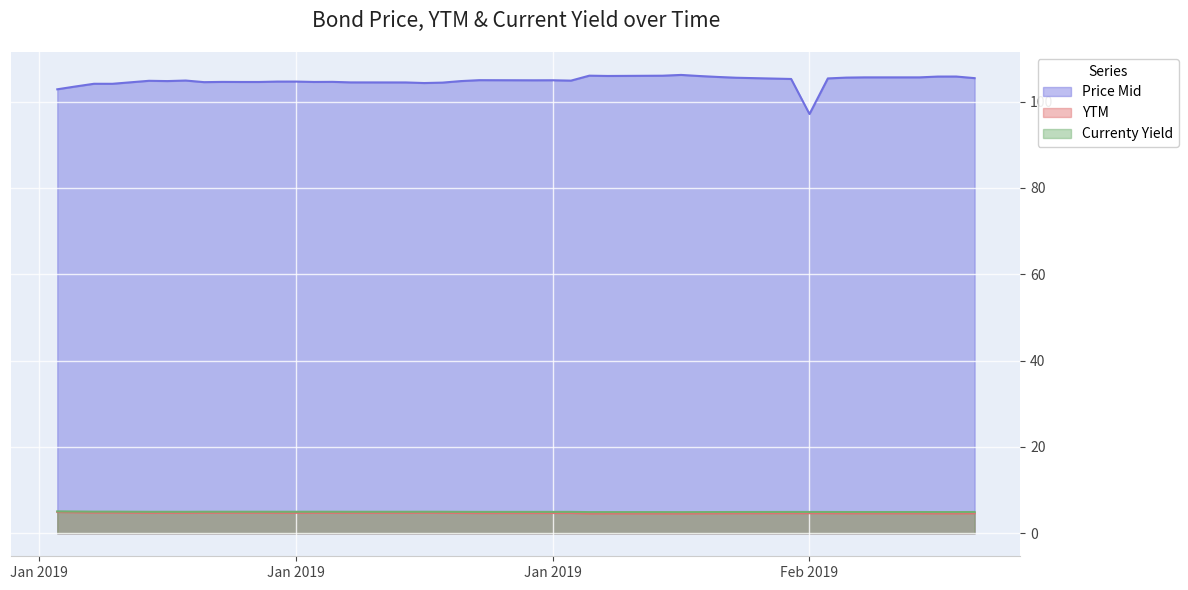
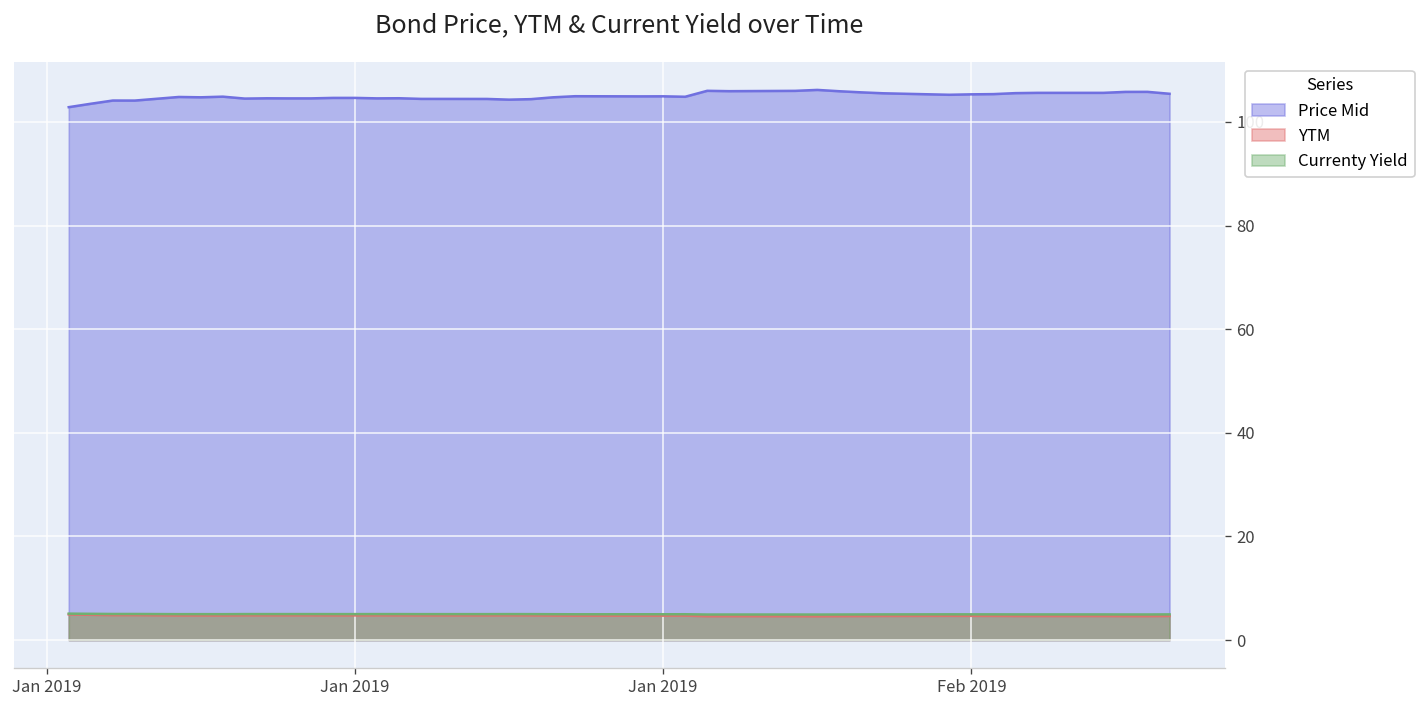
Price Mid, Feb 2019: 97 -> 105
